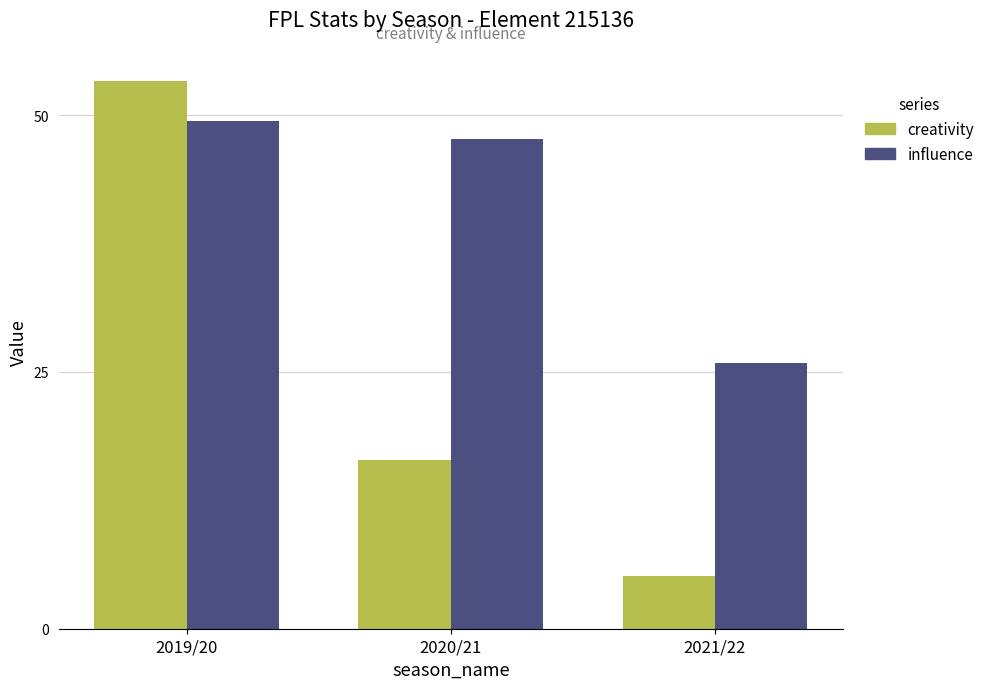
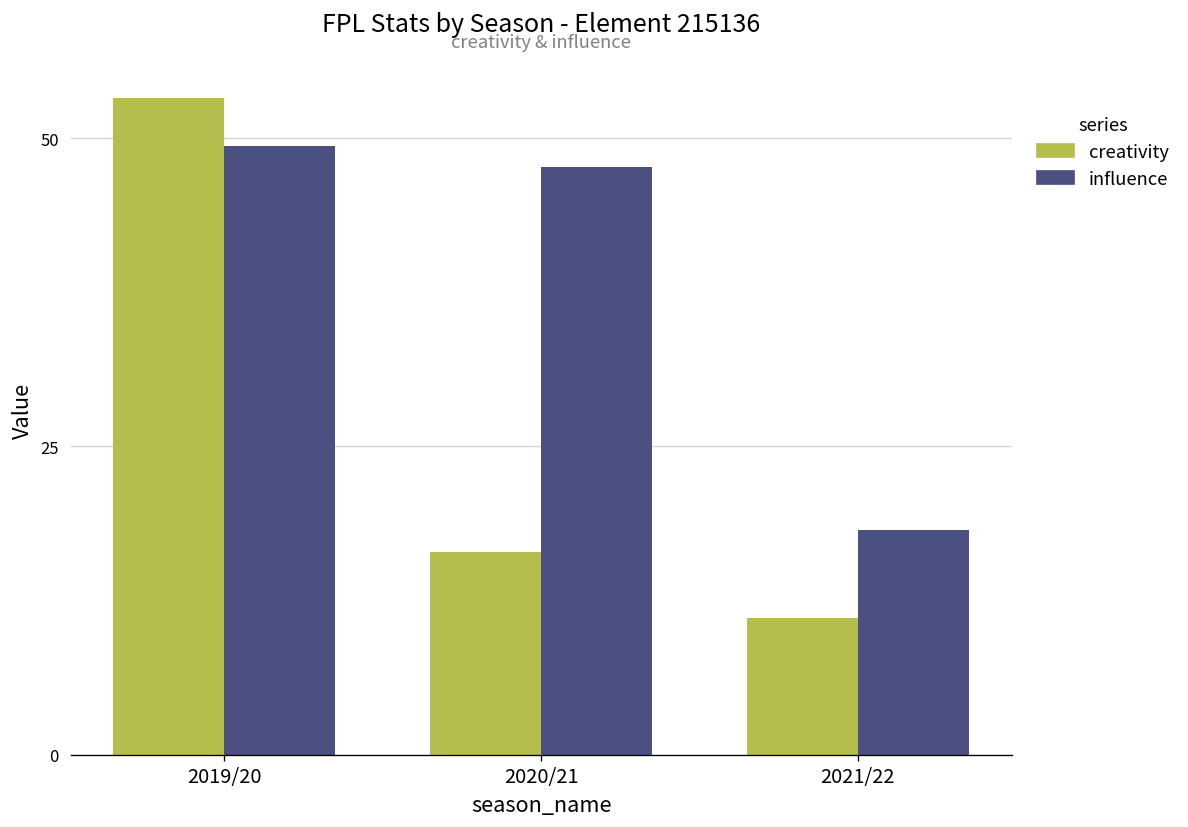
creativity, 2021/22: 5.1 -> 11.1
influence, 2021/22: 25.9 -> 18.2
